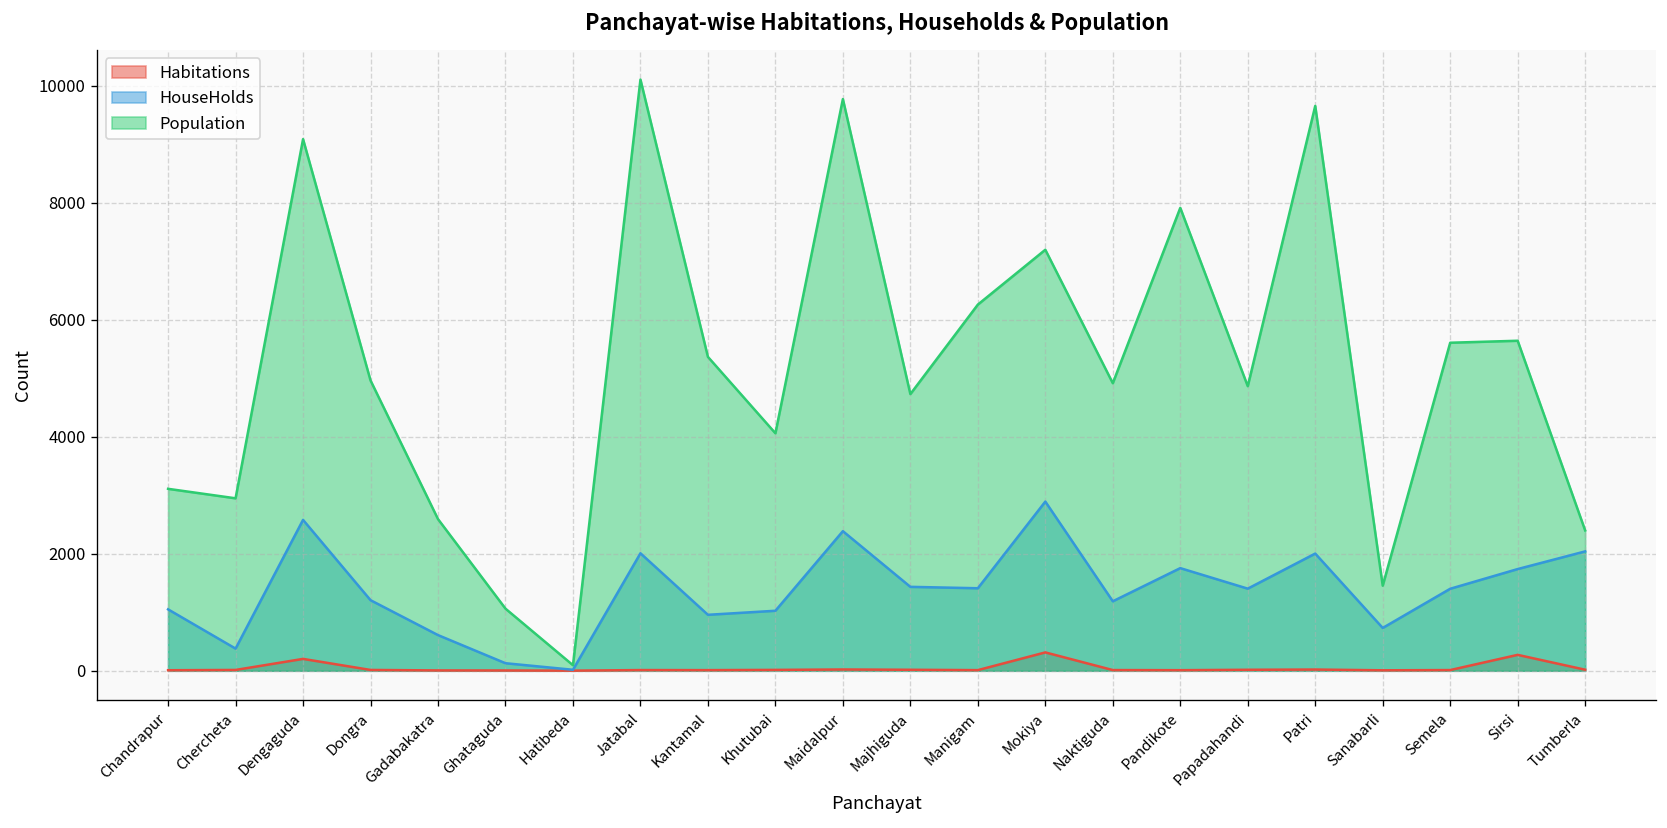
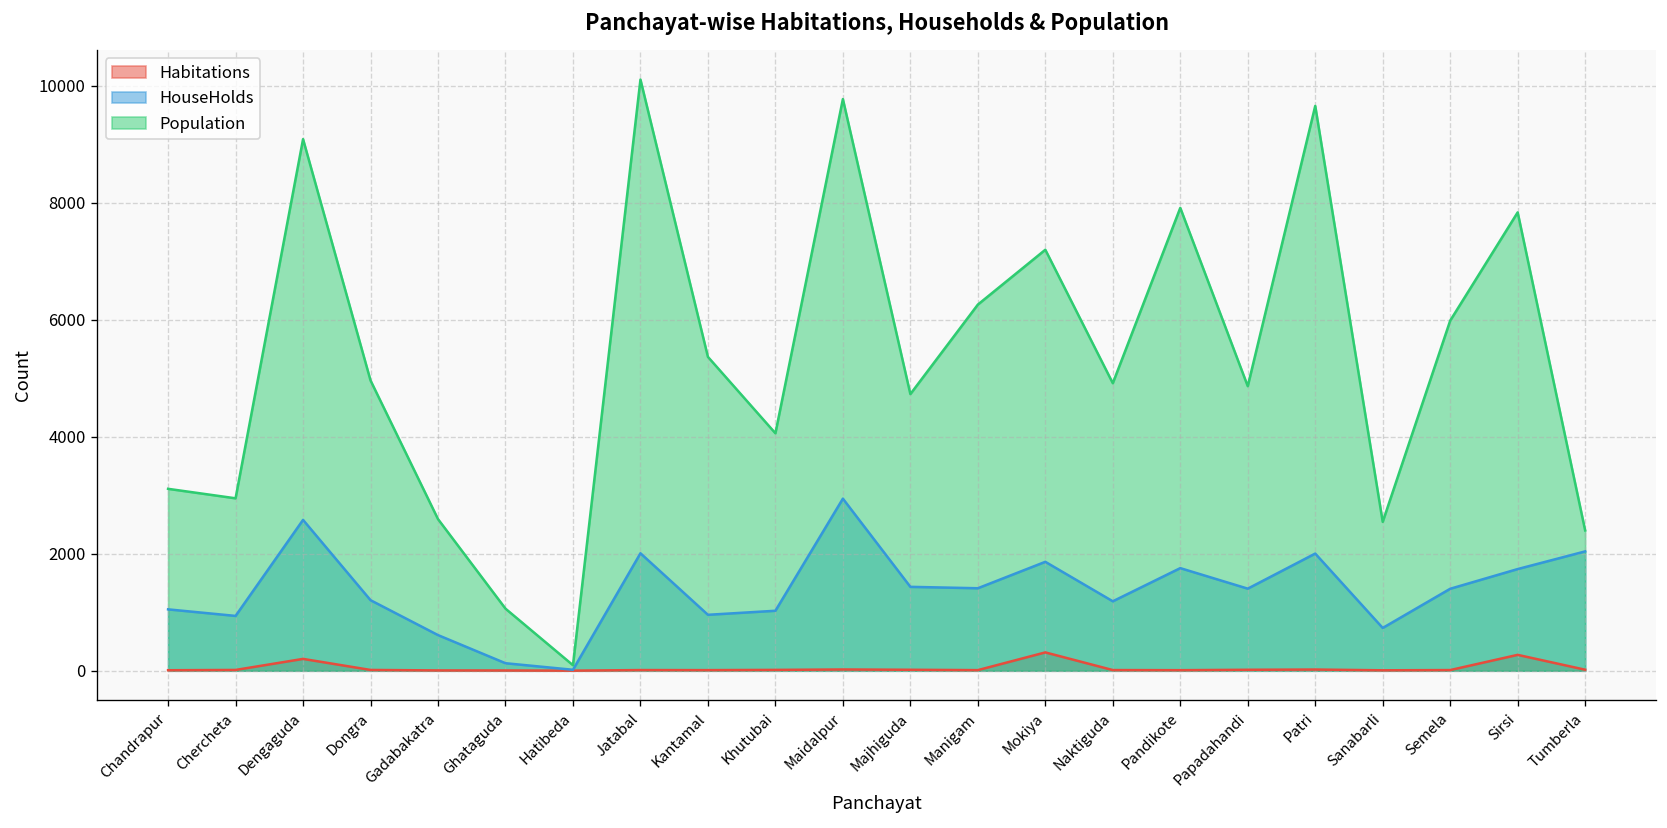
HouseHolds, Chercheta: 400 -> 900
HouseHolds, Maidalpur: 2400 -> 2900
HouseHolds, Mokiya: 2900 -> 1900
Population, Sanabarli: 1500 -> 2500
Population, Semela: 5600 -> 6000
Population, Sirsi: 5600 -> 7800
